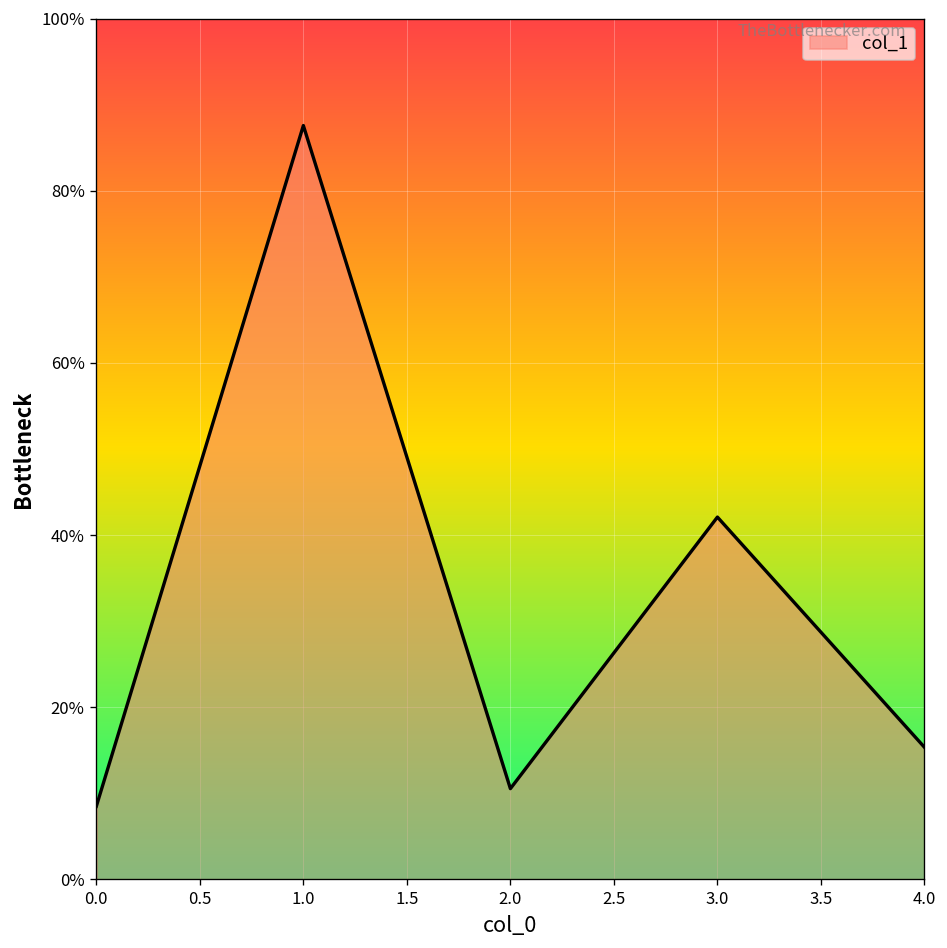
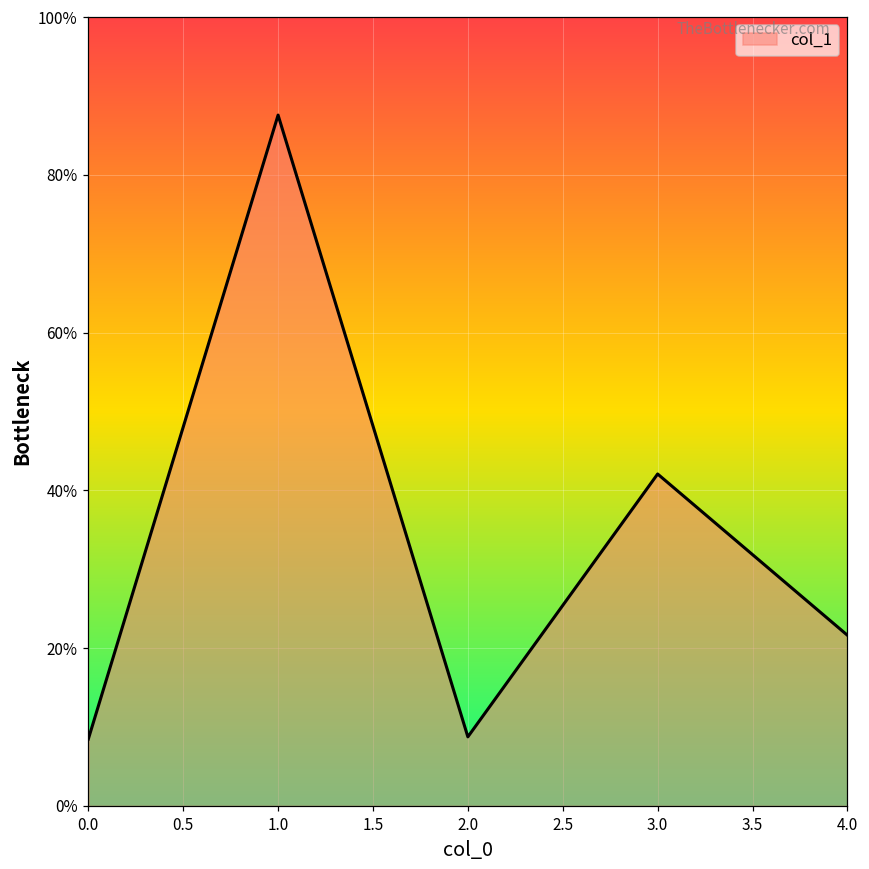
2.0: 11% -> 9%
4.0: 15% -> 22%
